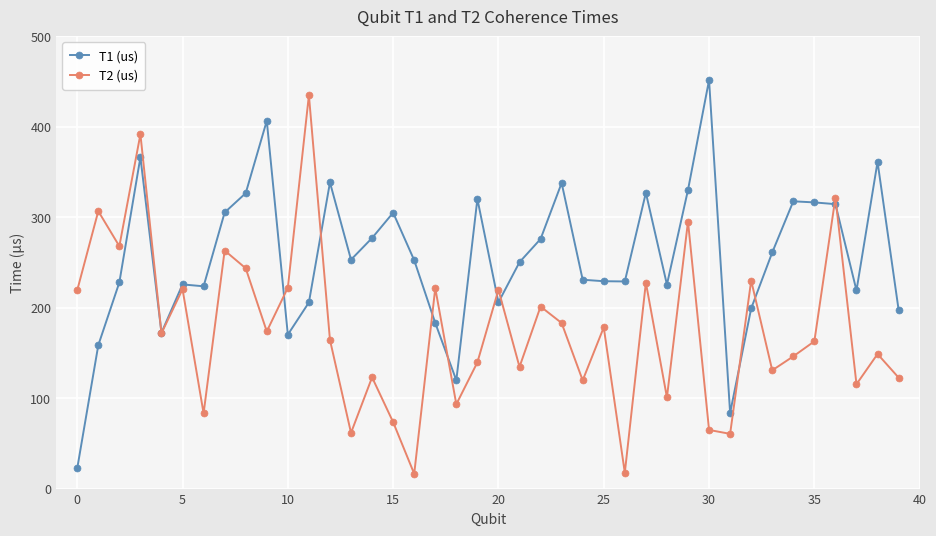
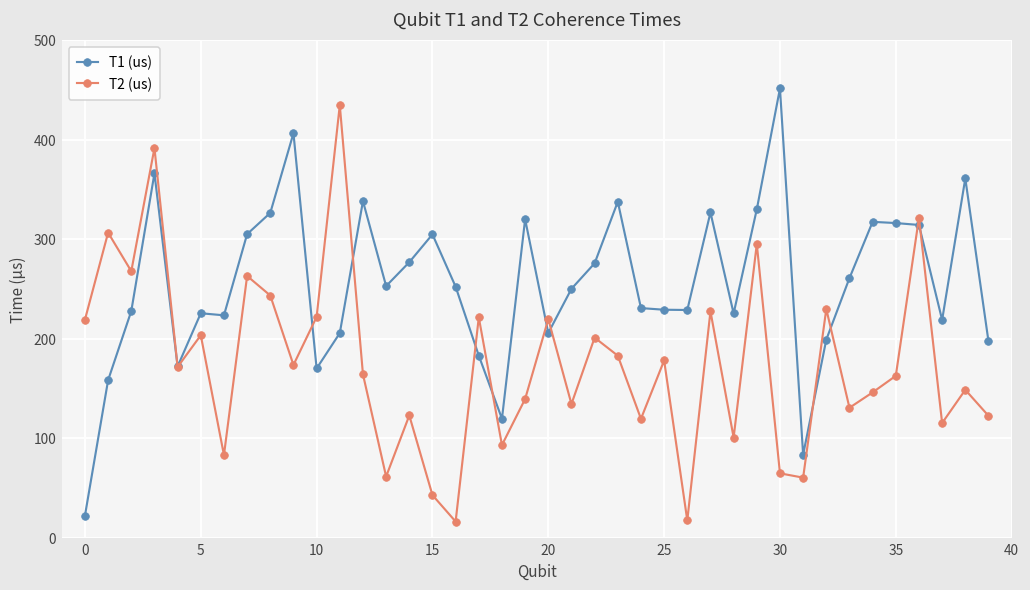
T2 (us), 5: 220 -> 200
T2 (us), 15: 70 -> 40
